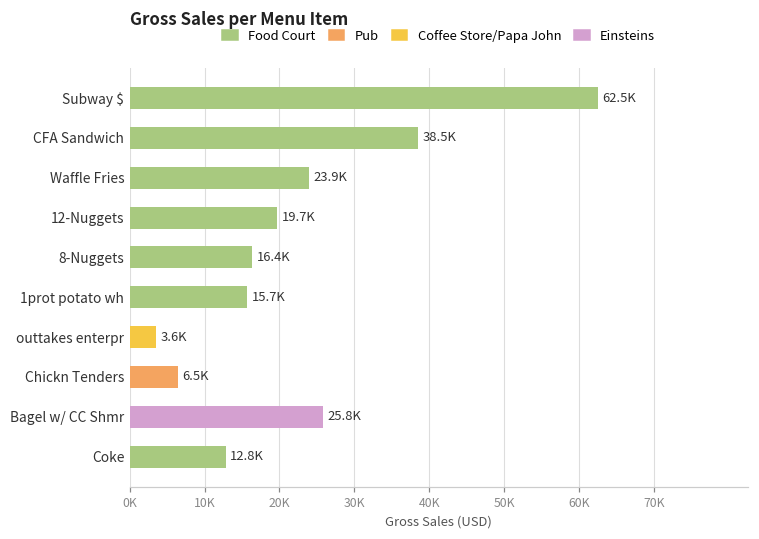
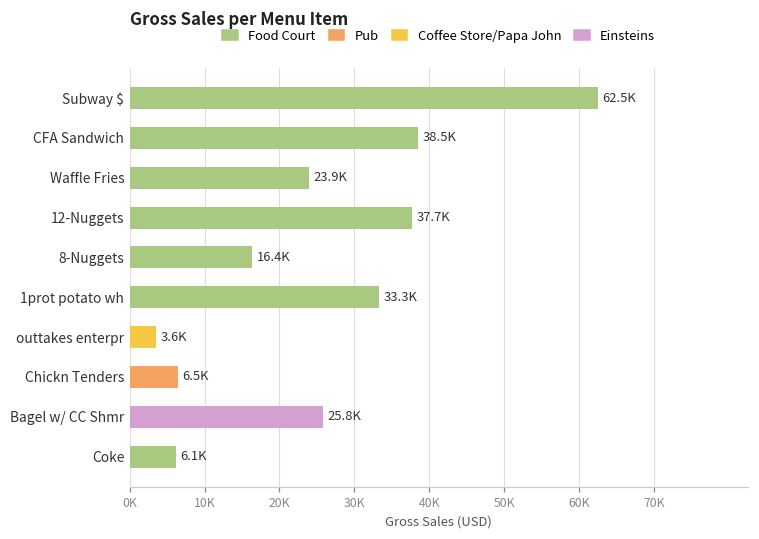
12-Nuggets: 19.7K -> 37.7K
1prot potato wh: 15.7K -> 33.3K
Coke: 12.8K -> 6.1K
